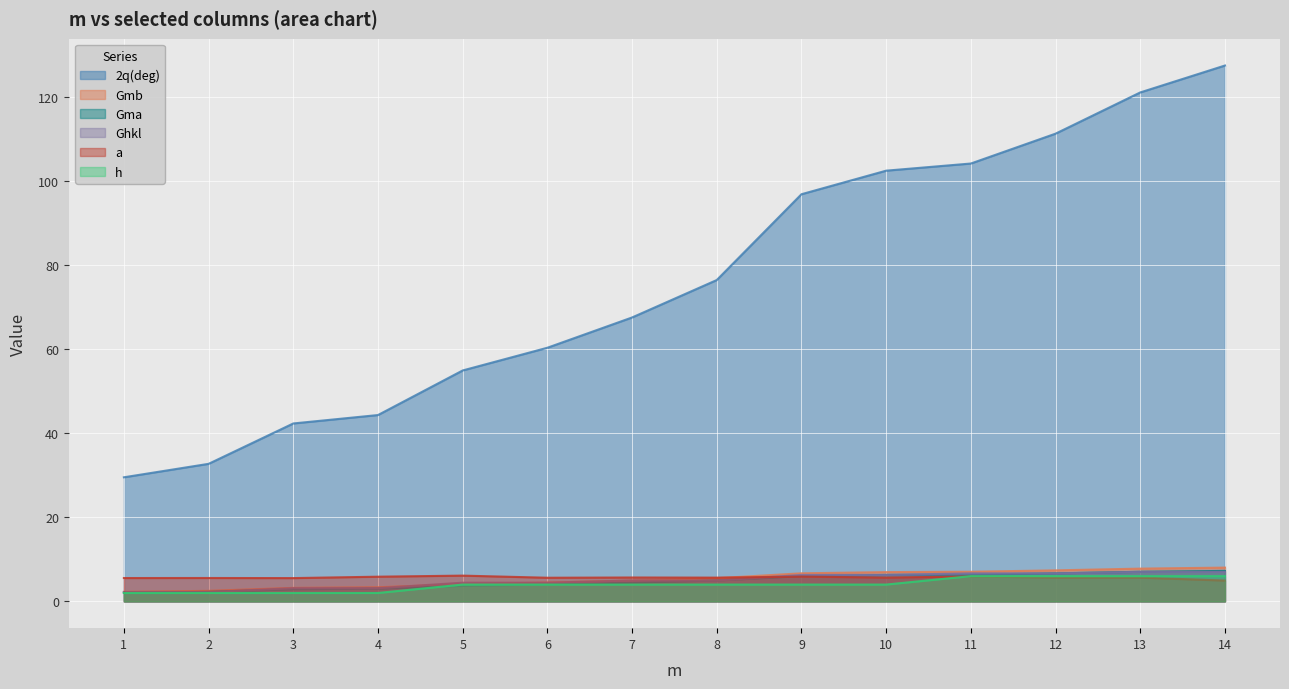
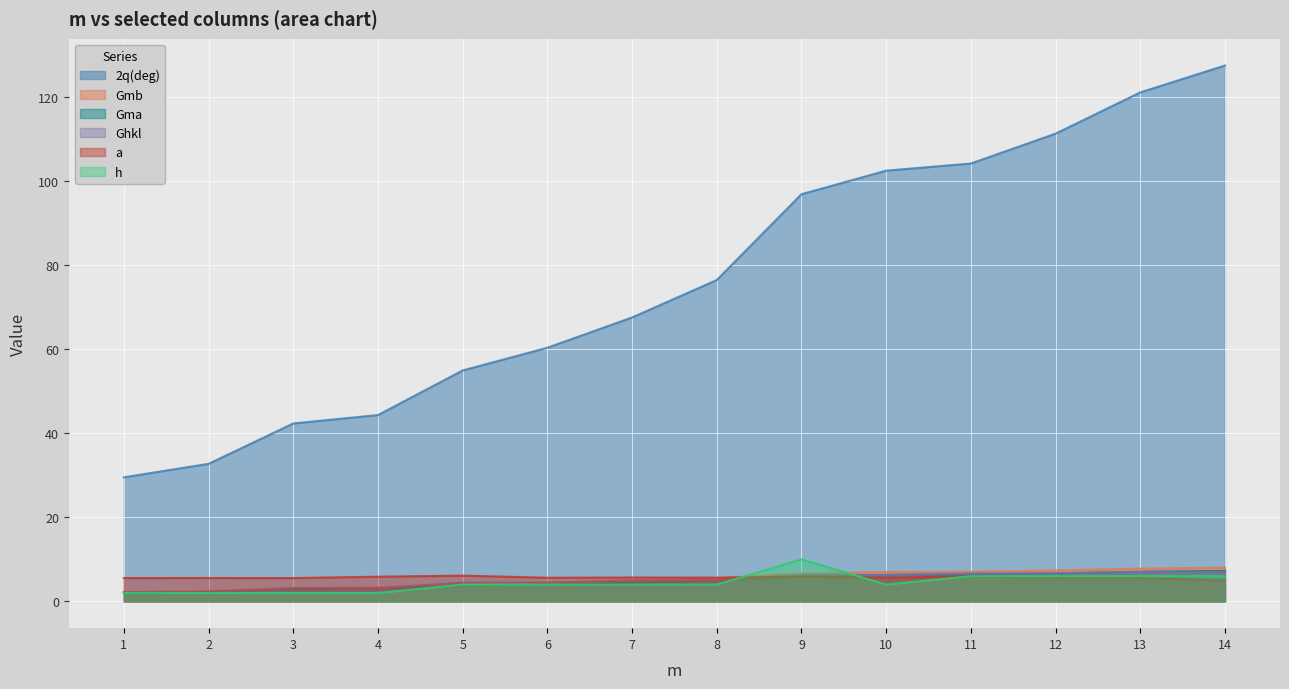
h, 9: 4 -> 10
